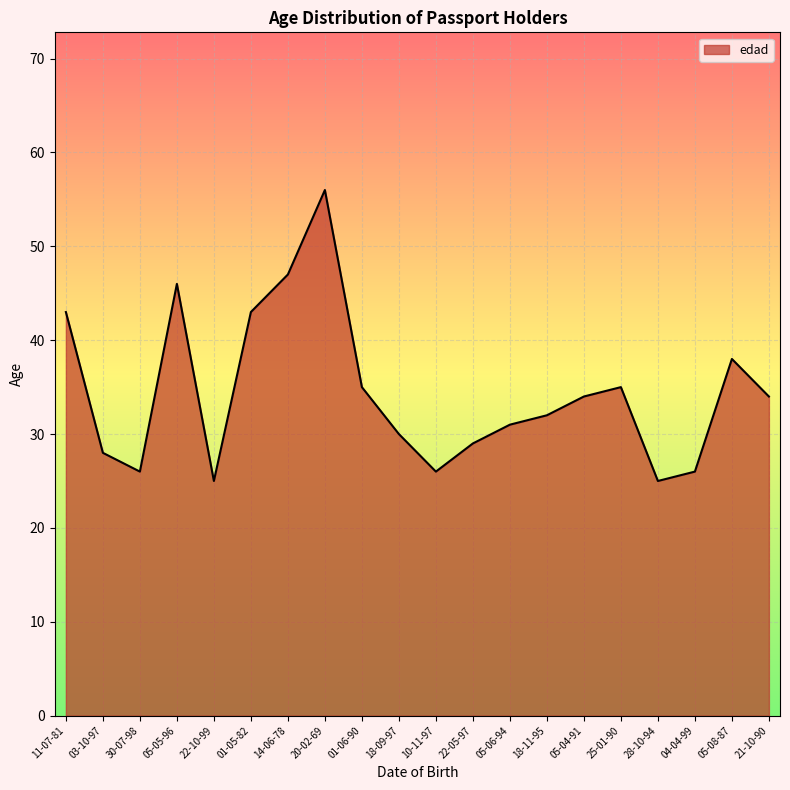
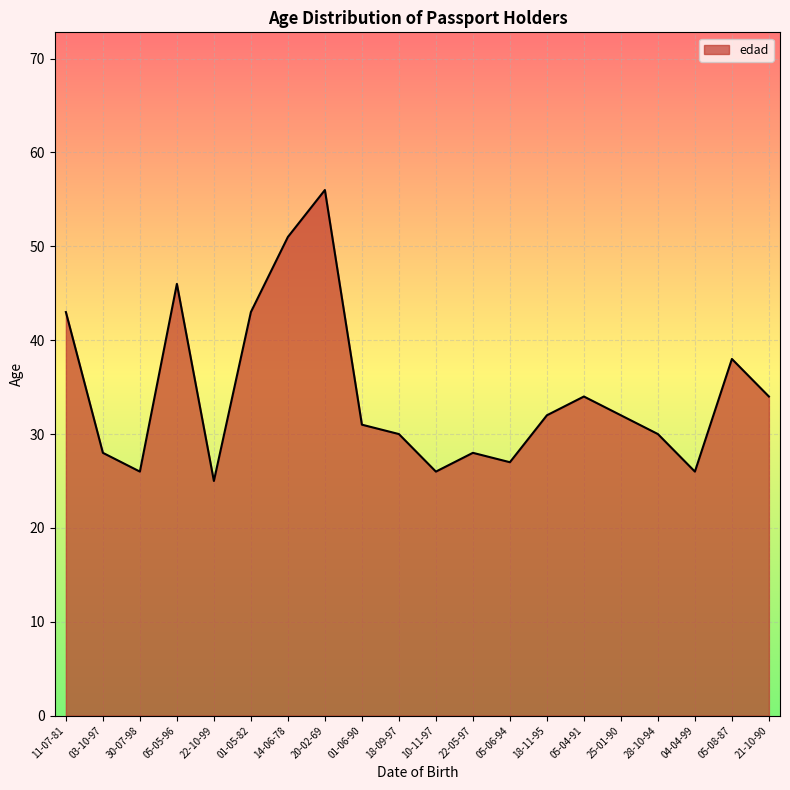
14-06-78: 47 -> 51
01-06-90: 35 -> 31
22-05-97: 29 -> 28
05-06-94: 31 -> 27
25-01-90: 35 -> 32
28-10-94: 25 -> 30
